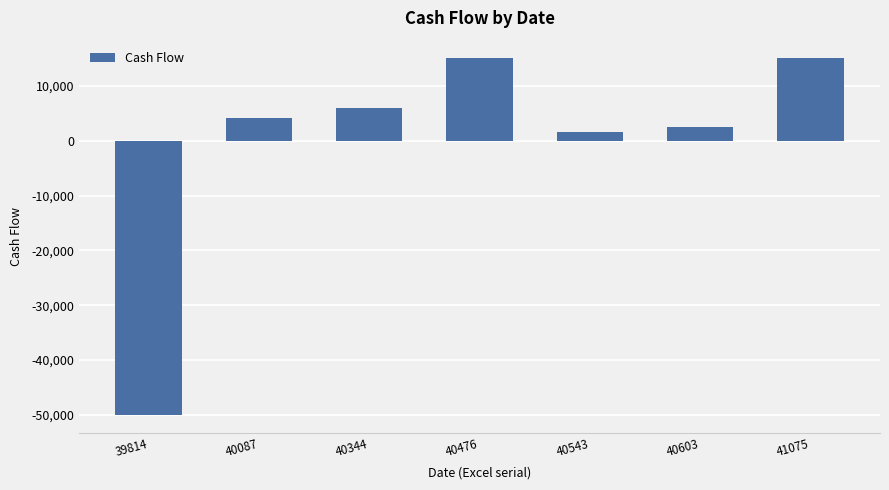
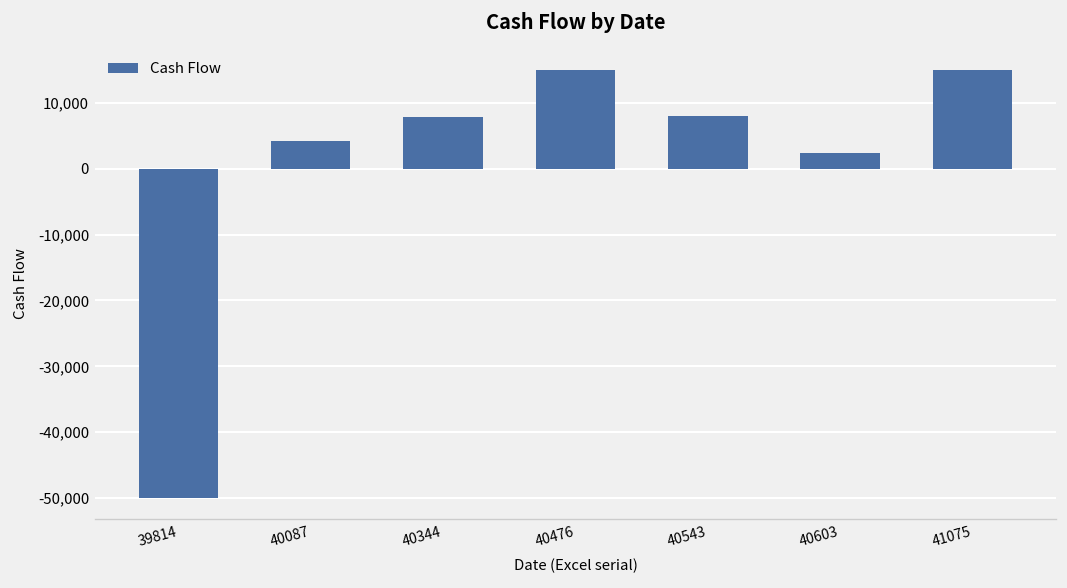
40344: 6,000 -> 8,000
40543: 2,000 -> 8,000
